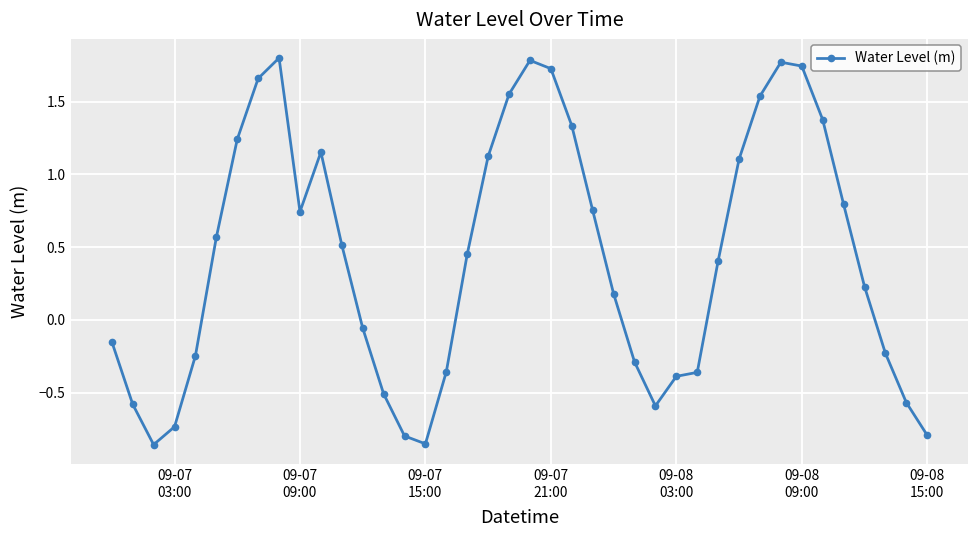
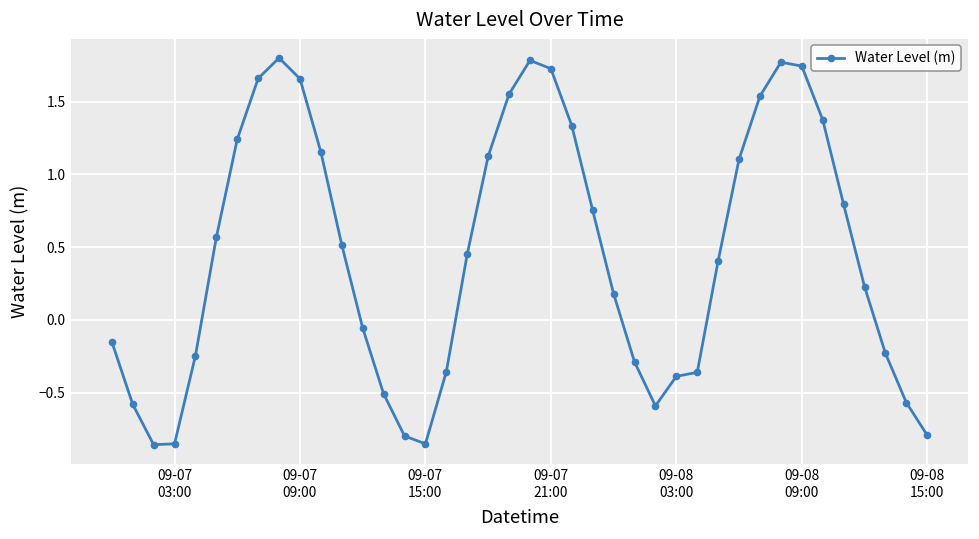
09-07 03:00: -0.73 -> -0.85
09-07 09:00: 0.74 -> 1.66
